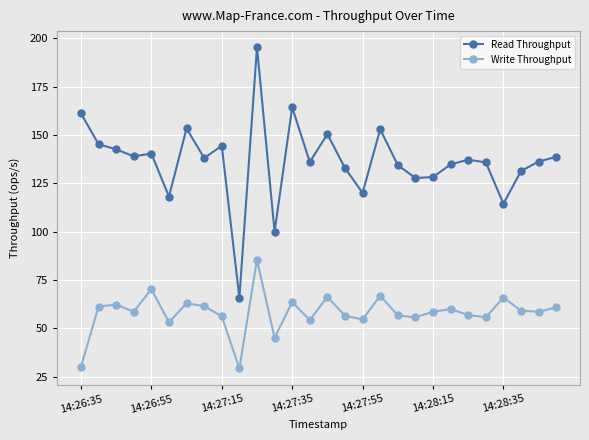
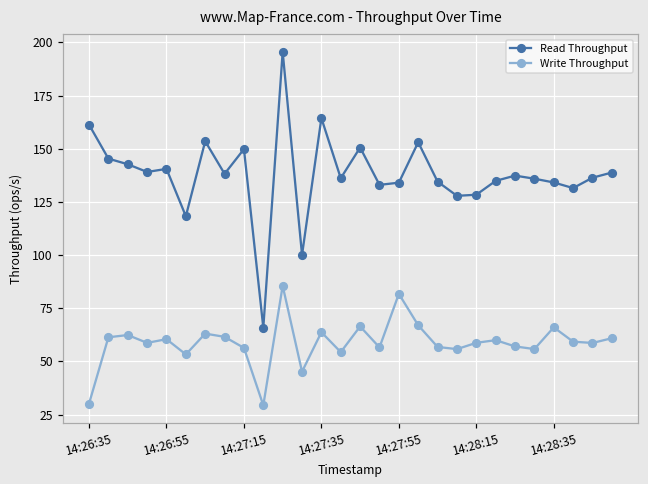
Write Throughput, 14:26:55: 70 -> 60
Read Throughput, 14:27:15: 144 -> 150
Read Throughput, 14:27:55: 120 -> 134
Write Throughput, 14:27:55: 55 -> 82
Read Throughput, 14:28:35: 115 -> 134
